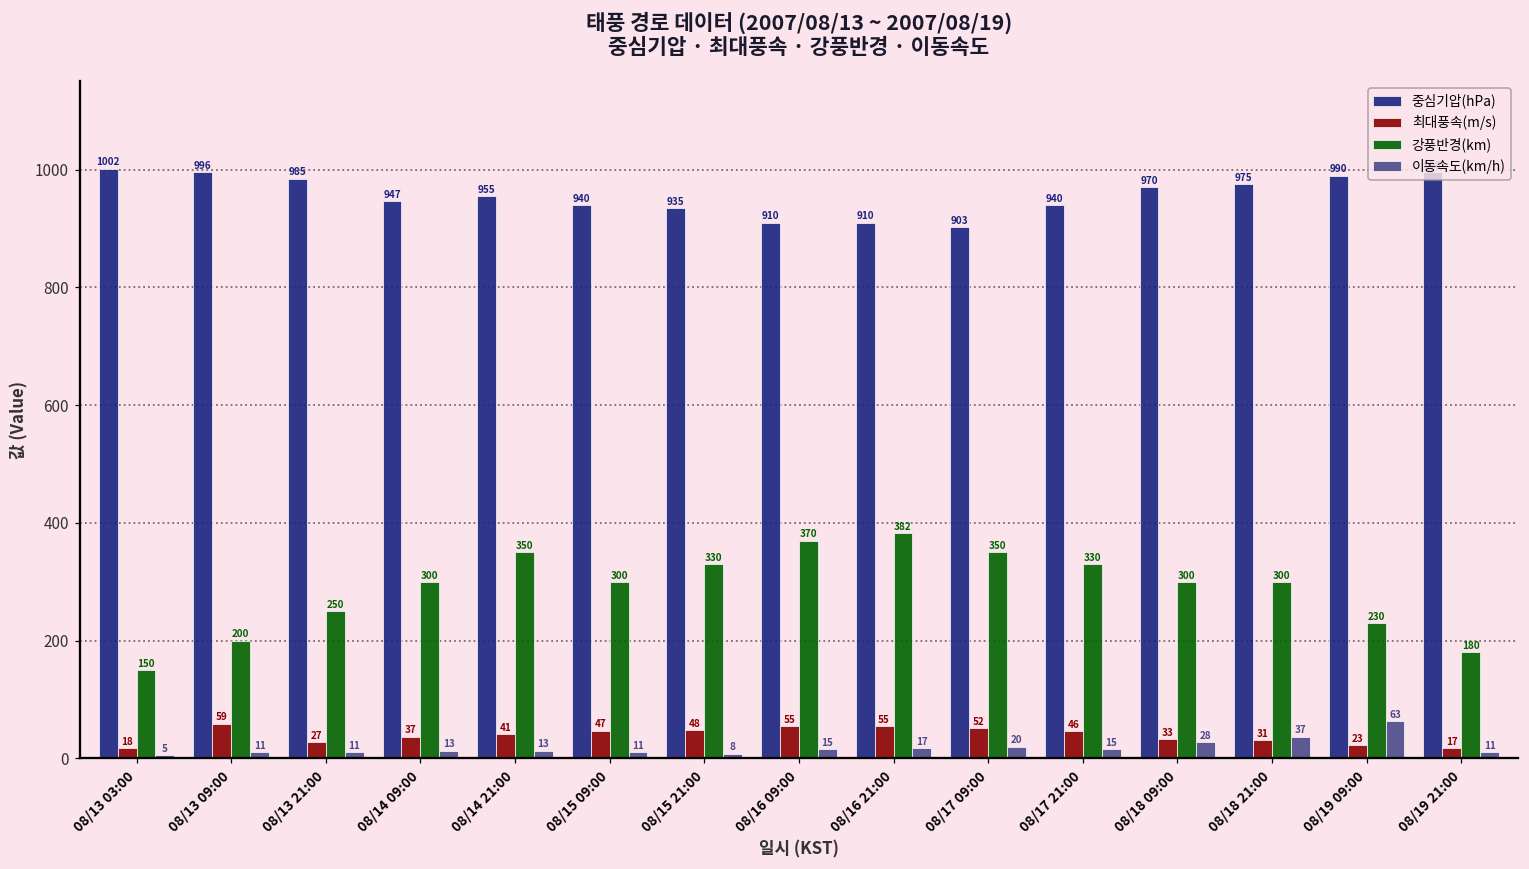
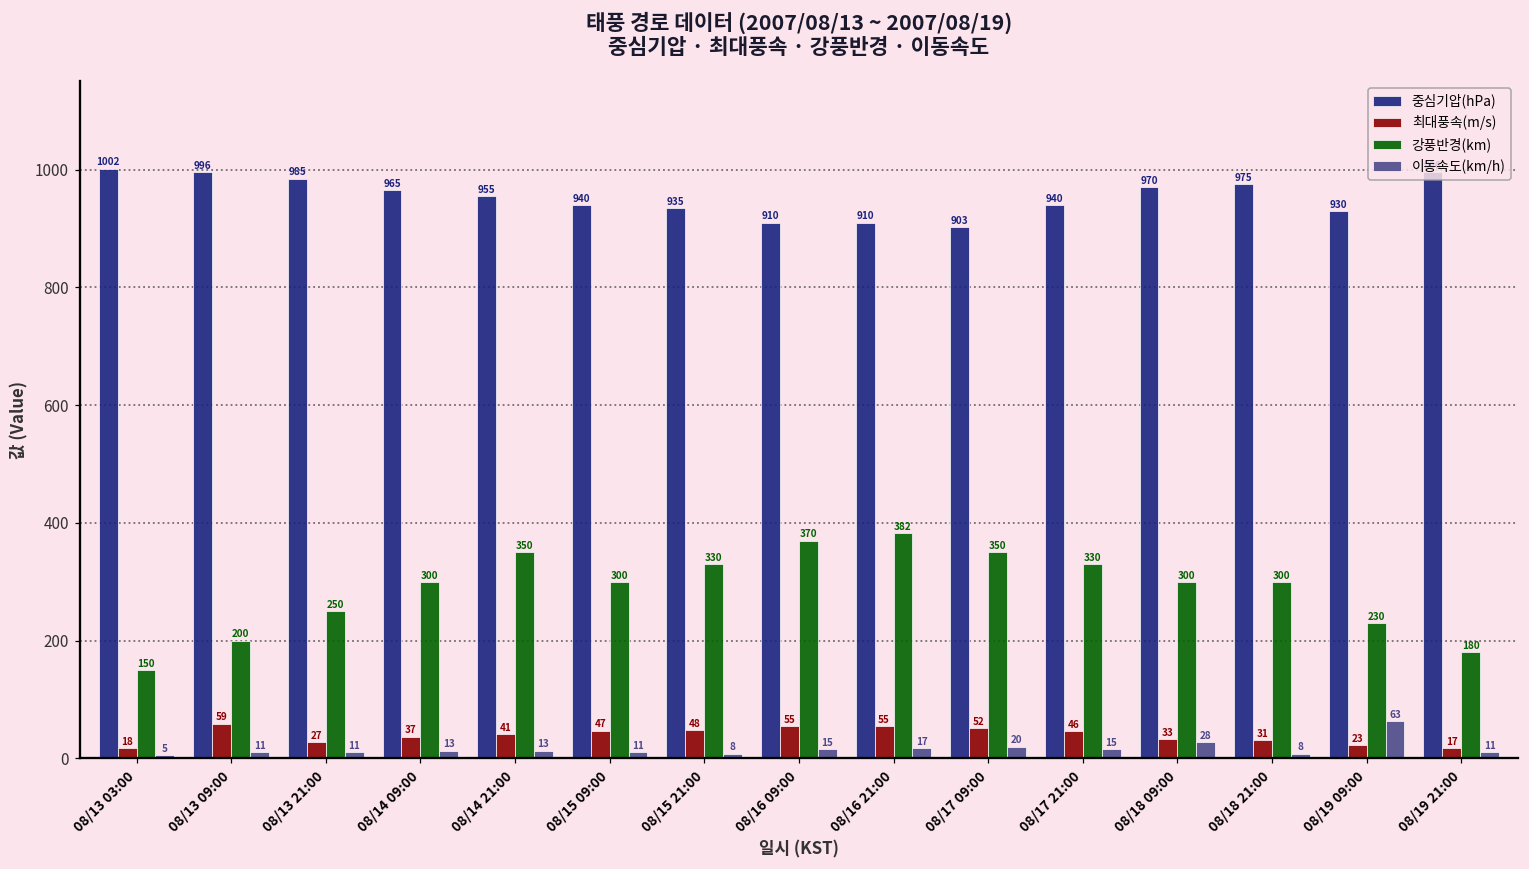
중심기압(hPa), 08/14 09:00: 947 -> 965
이동속도(km/h), 08/18 21:00: 37 -> 8
중심기압(hPa), 08/19 09:00: 990 -> 930
